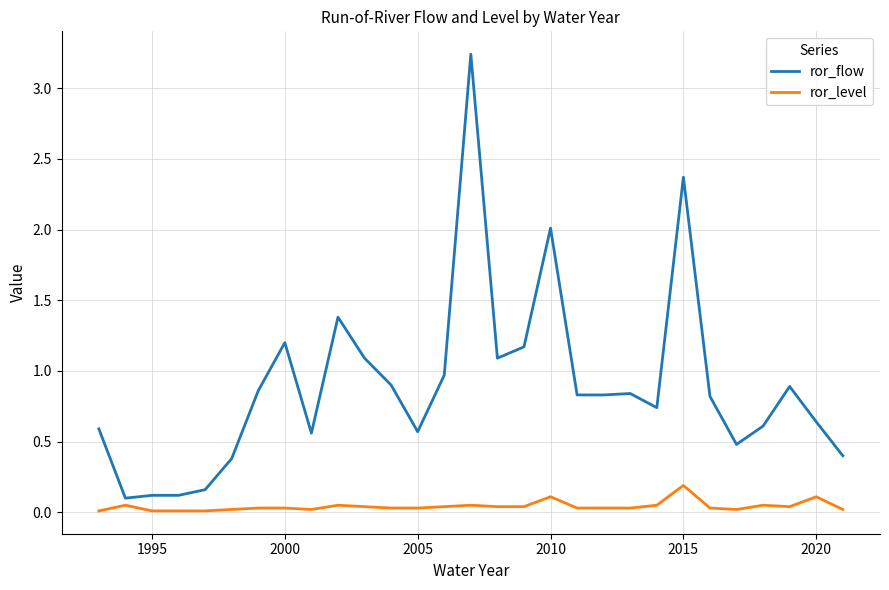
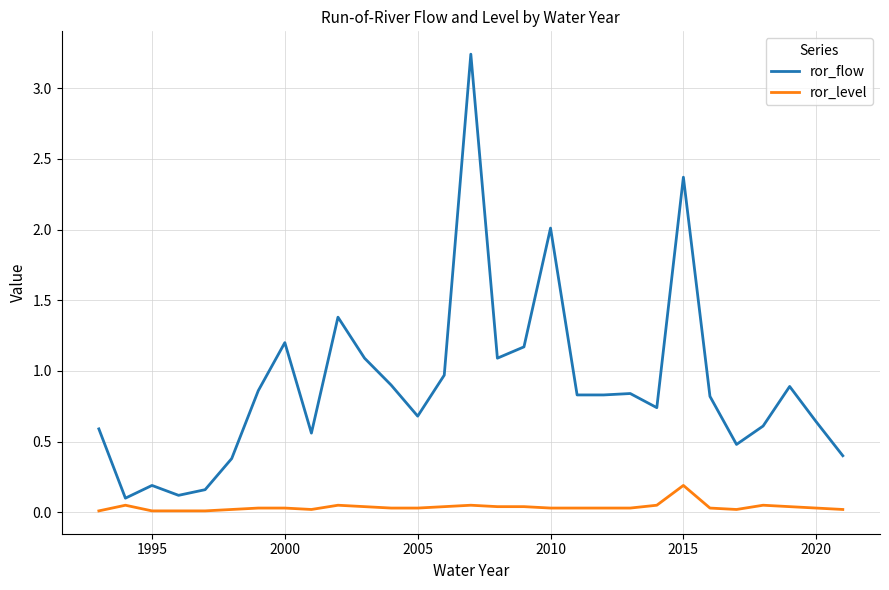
ror_flow, 1995: 0.12 -> 0.19
ror_flow, 2005: 0.57 -> 0.68
ror_level, 2010: 0.11 -> 0.03
ror_level, 2020: 0.11 -> 0.03
